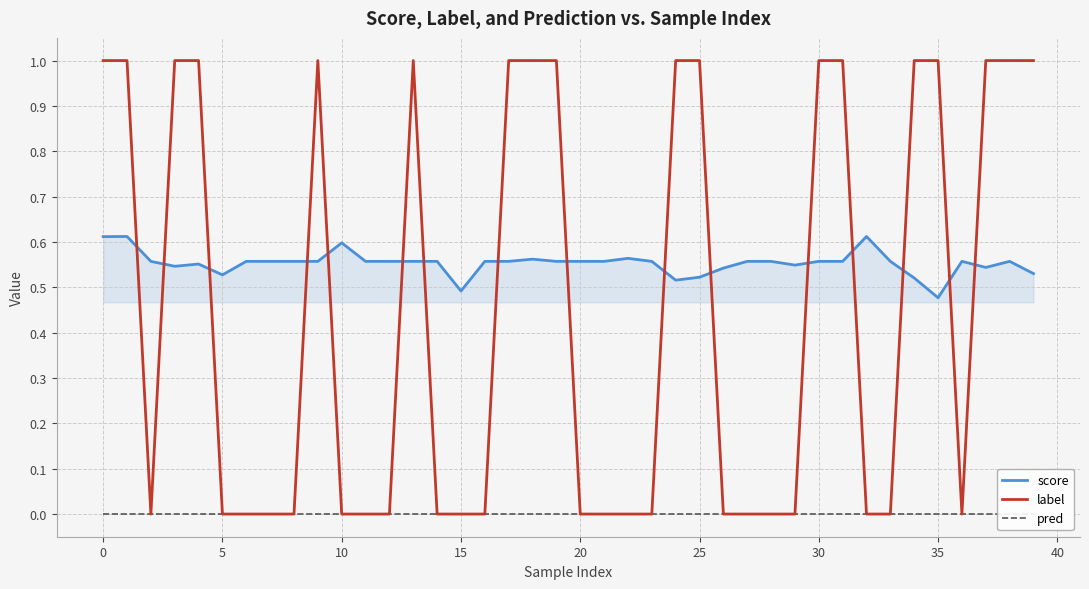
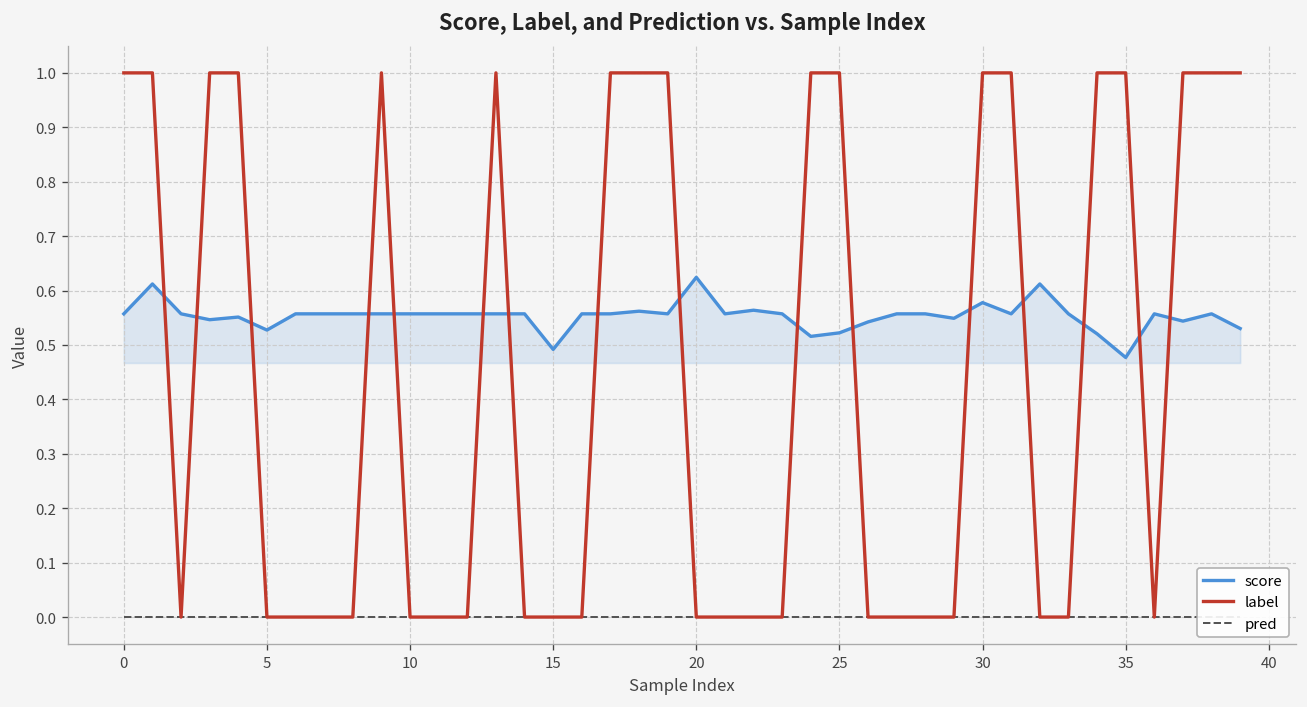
score, 0: 0.61 -> 0.56
score, 10: 0.60 -> 0.56
score, 20: 0.56 -> 0.62
score, 30: 0.56 -> 0.58
